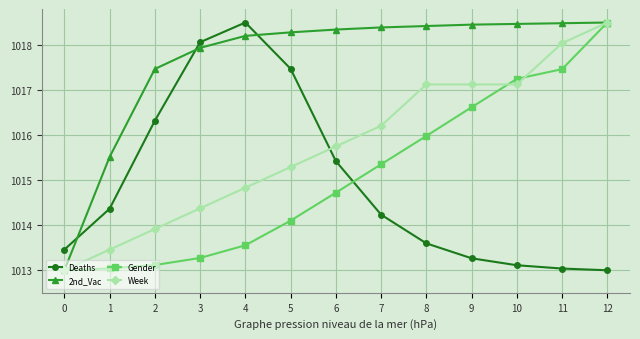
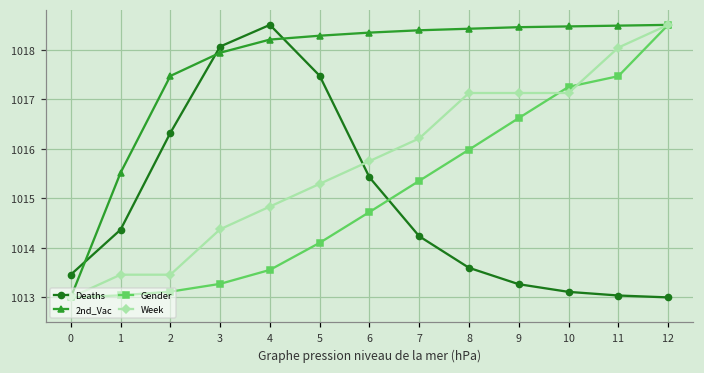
Week, 2: 1013.9 -> 1013.5
